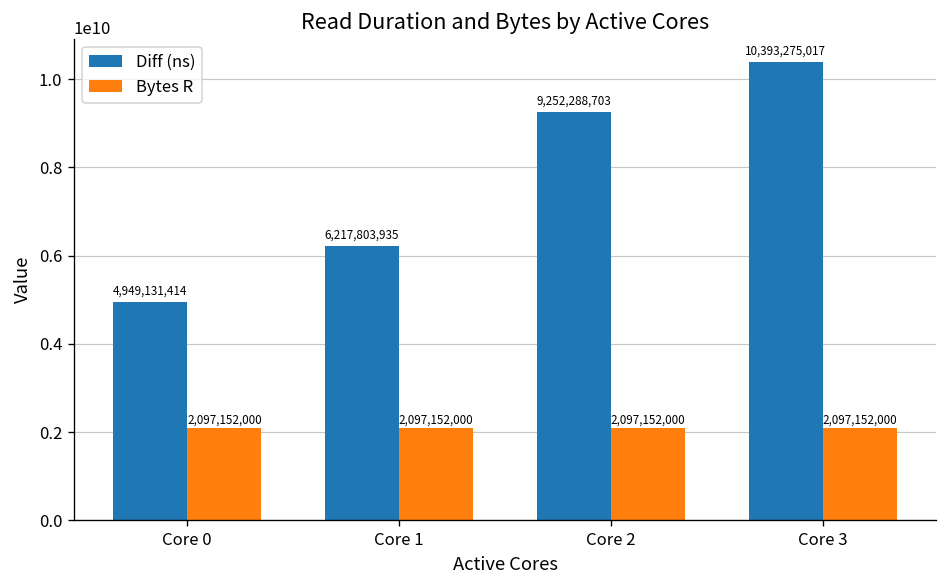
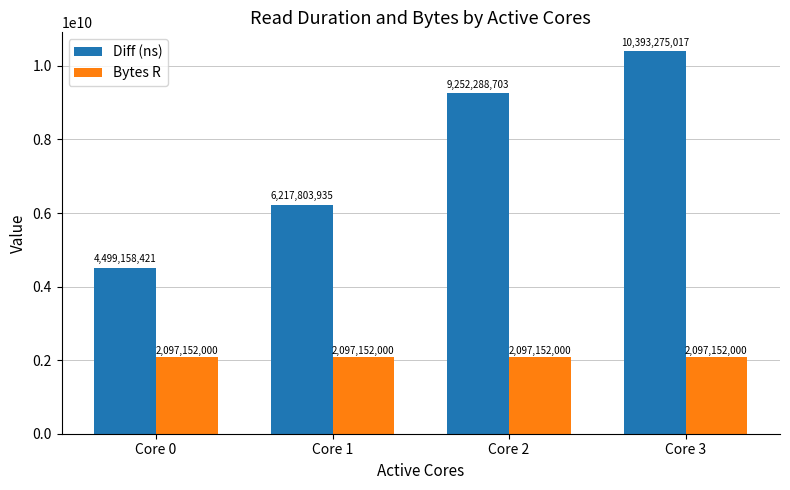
Diff (ns), Core 0: 4,949,131,414 -> 4,499,158,421
